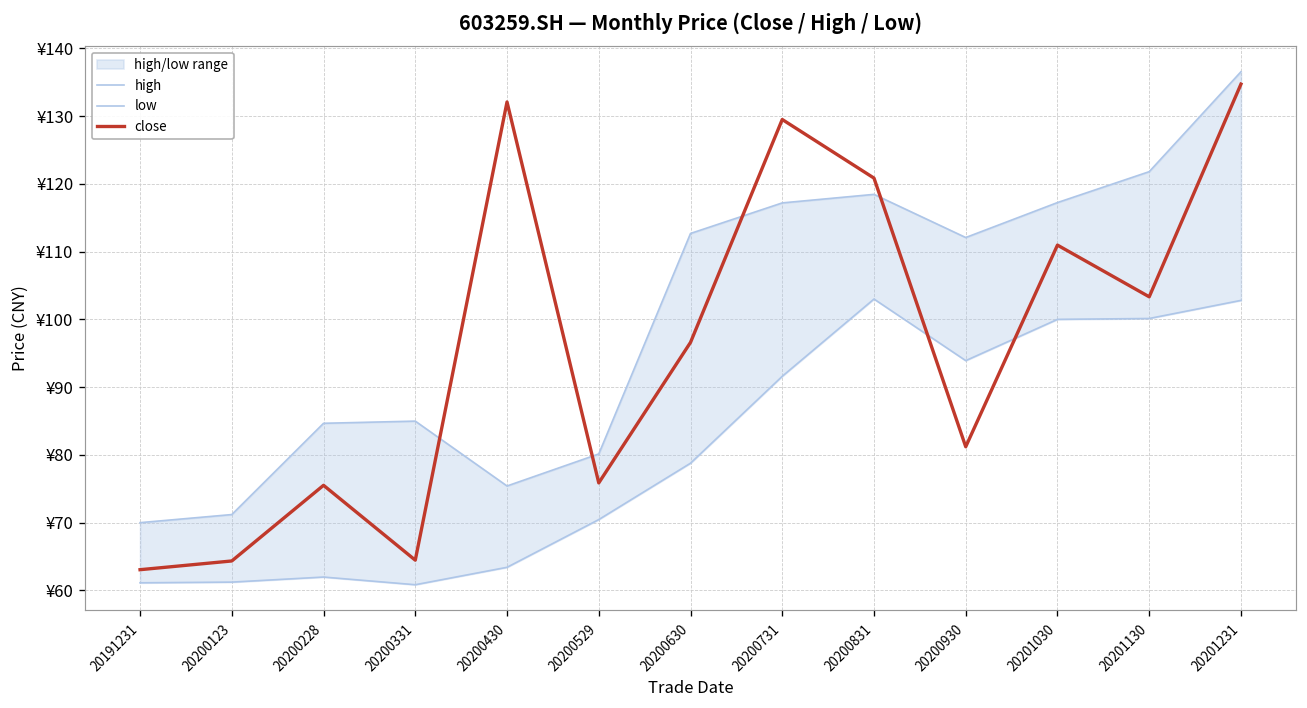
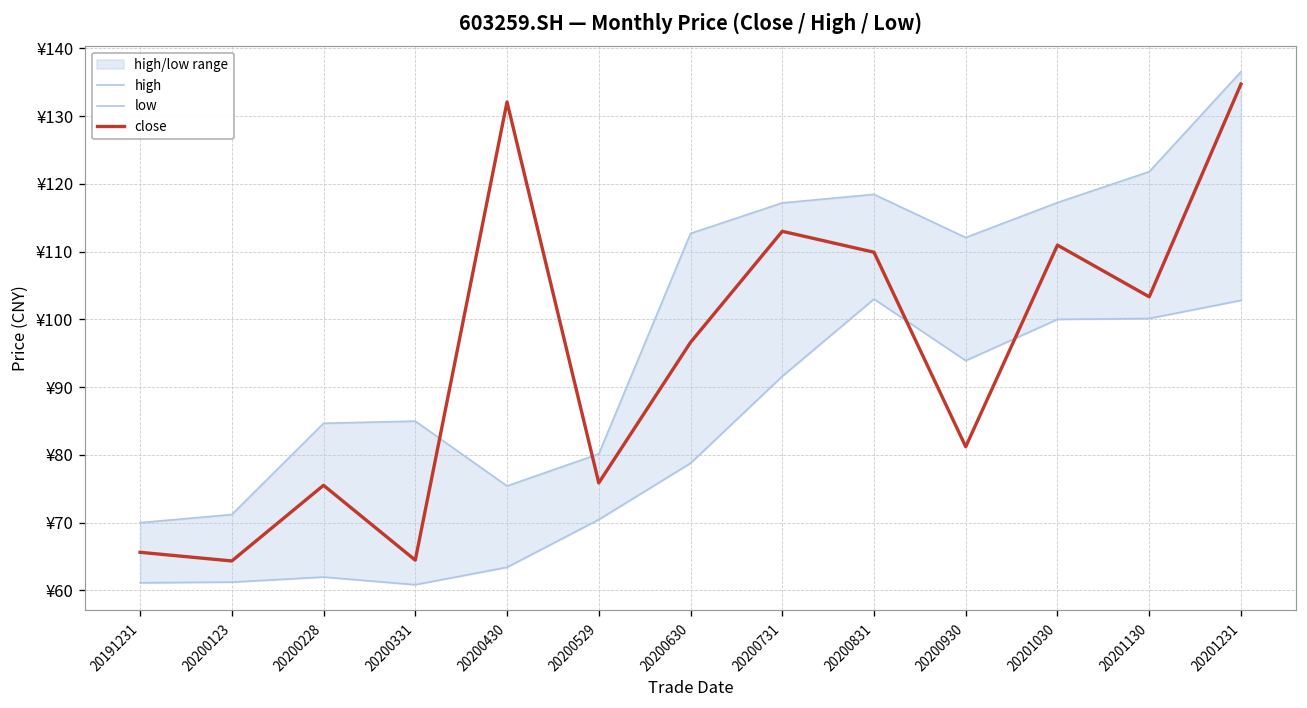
close, 20191231: ¥63 -> ¥66
close, 20200731: ¥130 -> ¥113
close, 20200831: ¥121 -> ¥110
